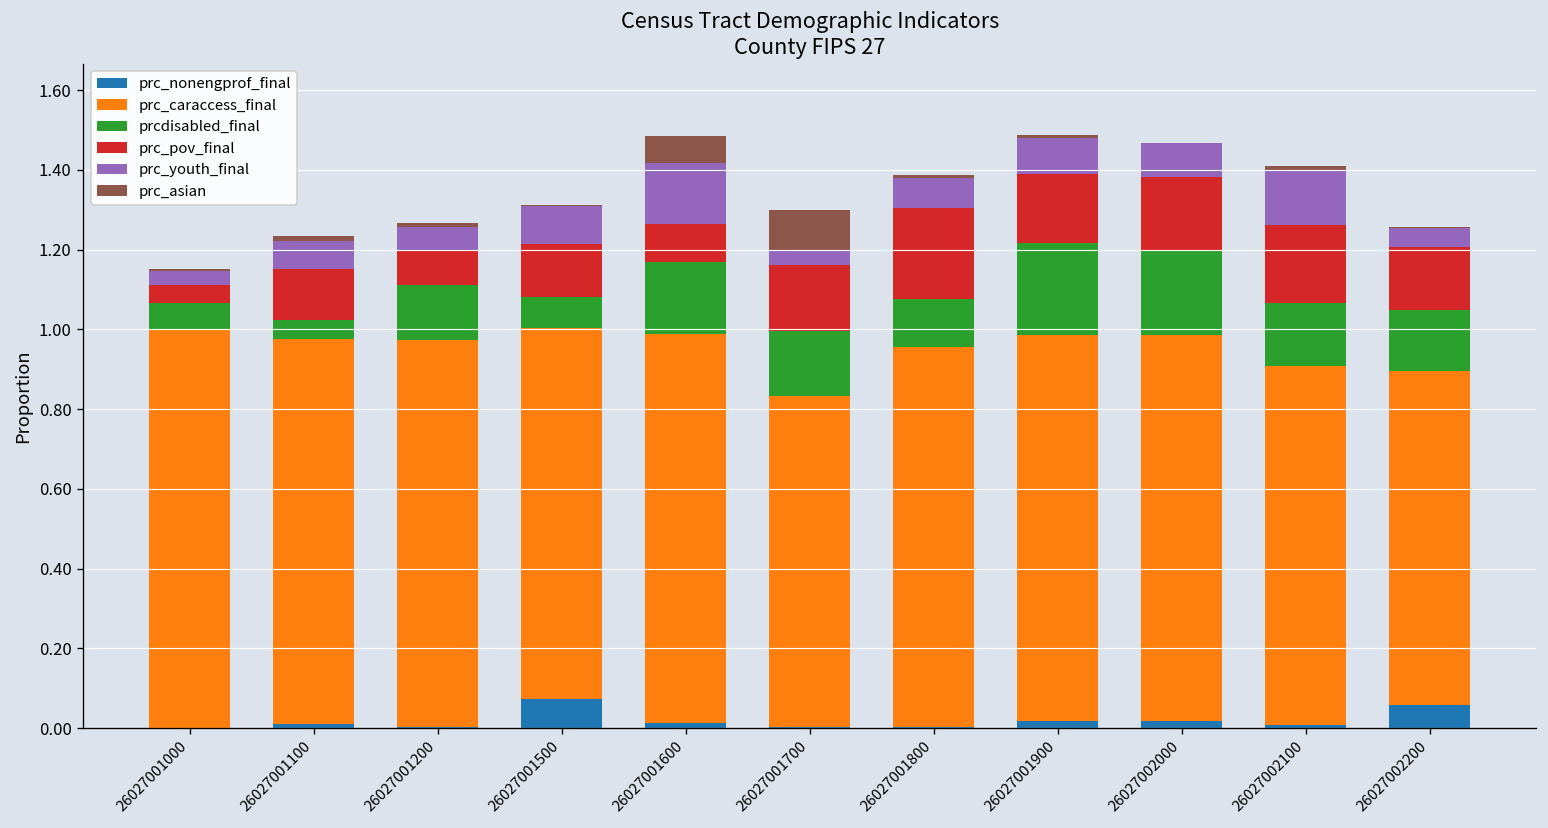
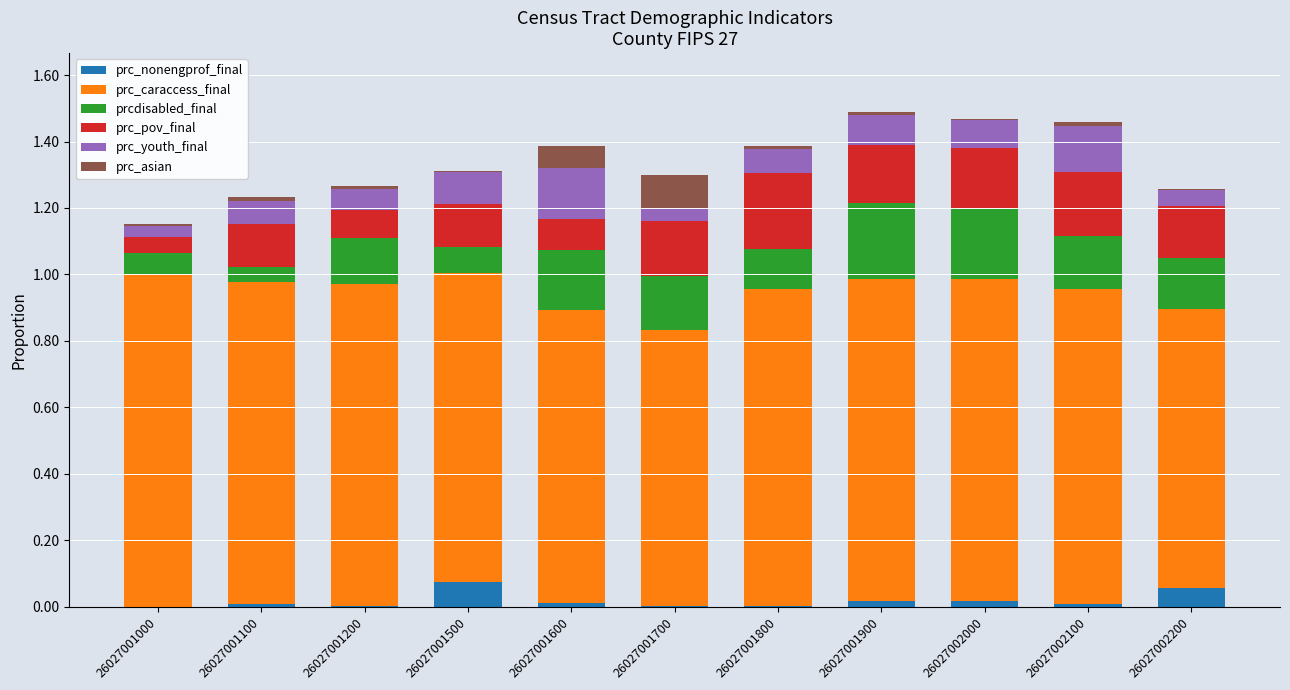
prc_caraccess_final, 26027001600: 0.98 -> 0.88
prc_caraccess_final, 26027002100: 0.90 -> 0.95
